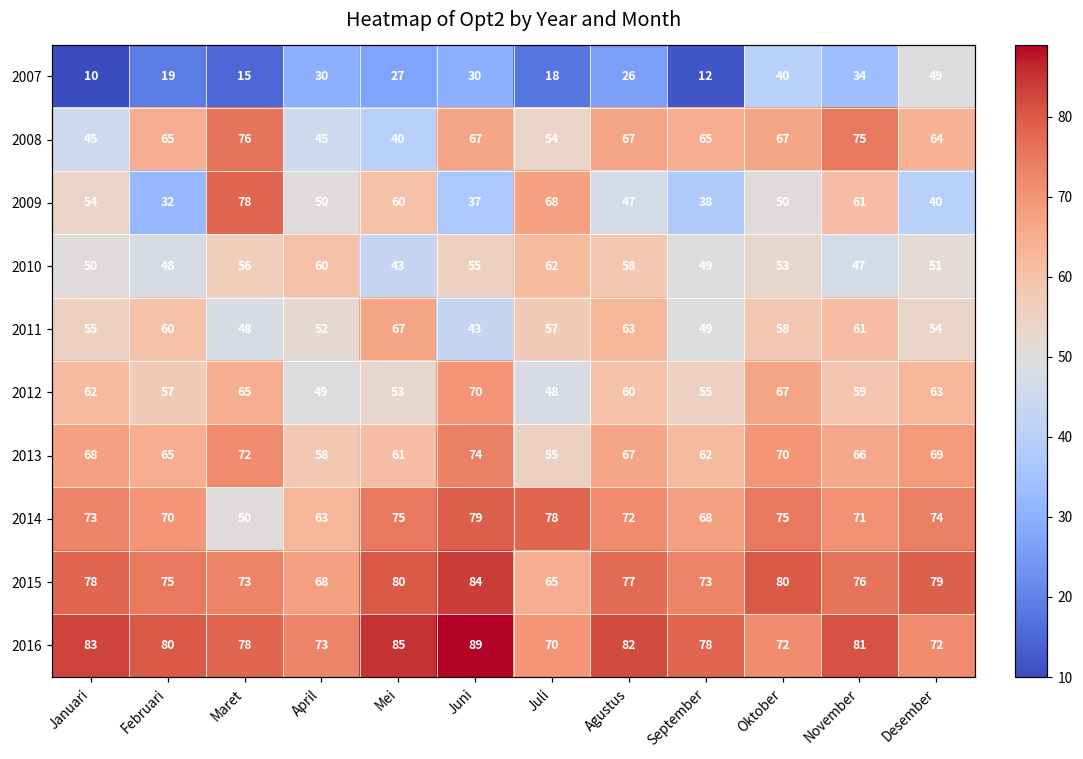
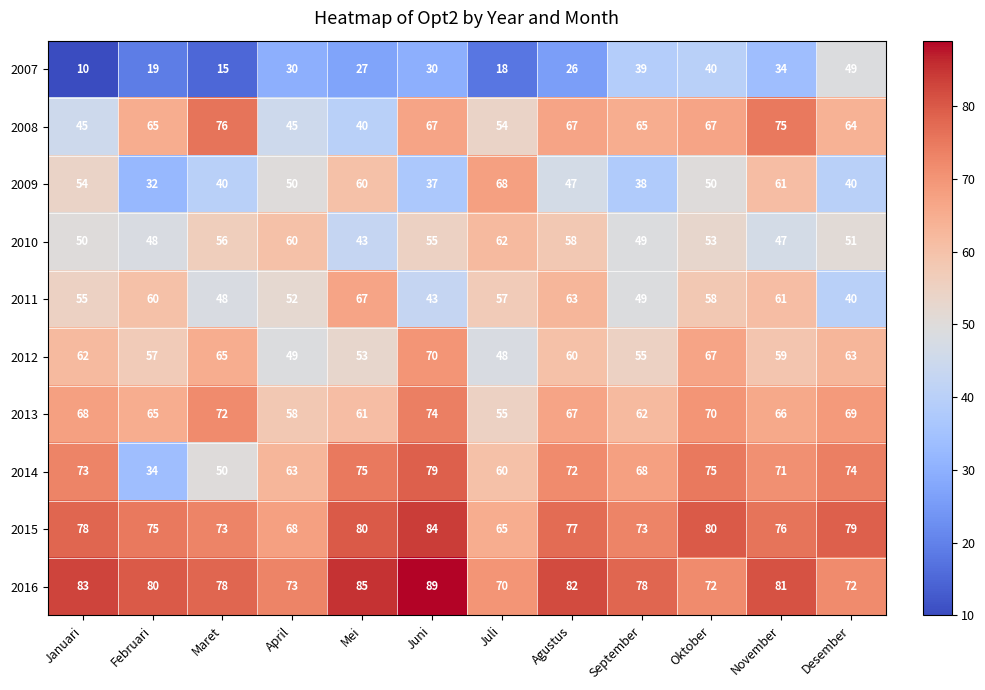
2007, September: 12 -> 39
2009, Maret: 78 -> 40
2011, Desember: 54 -> 40
2014, Februari: 70 -> 34
2014, Juli: 78 -> 60
